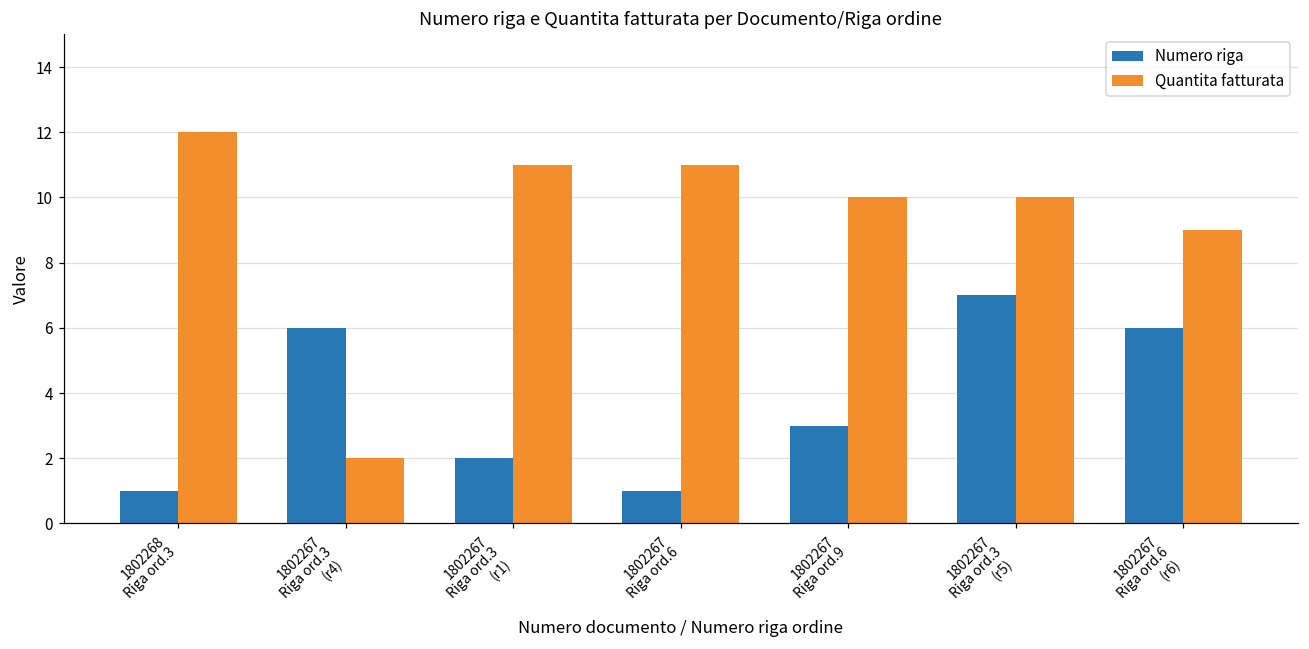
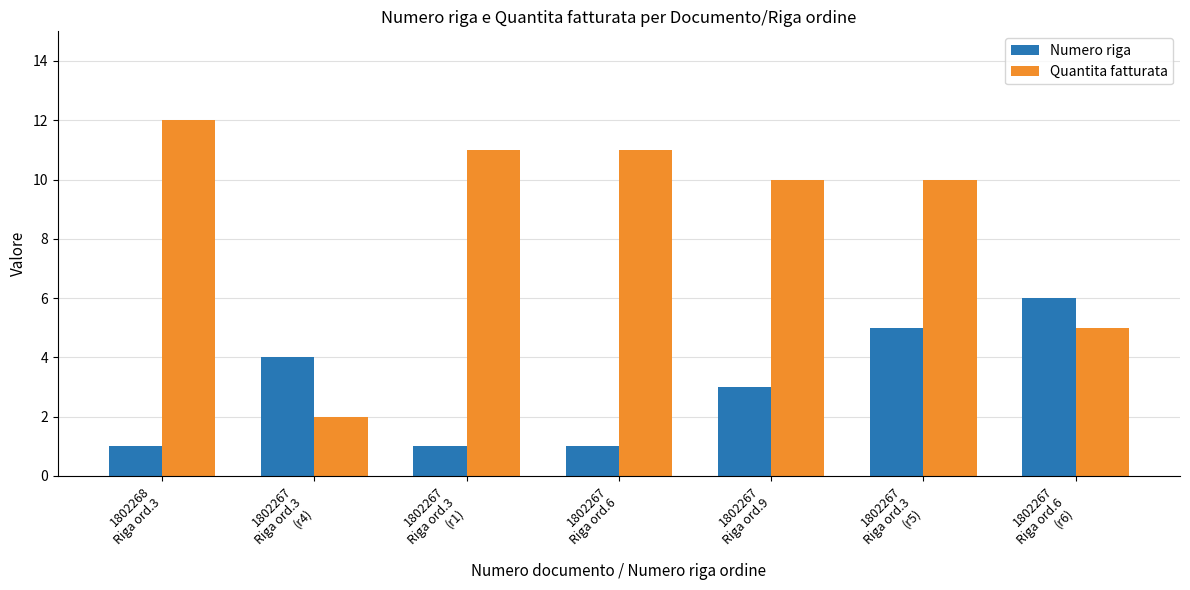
Numero riga, 1802267 Riga ord.3 (r4): 6 -> 4
Numero riga, 1802267 Riga ord.3 (r1): 2 -> 1
Numero riga, 1802267 Riga ord.3 (r5): 7 -> 5
Quantita fatturata, 1802267 Riga ord.6 (r6): 9 -> 5
